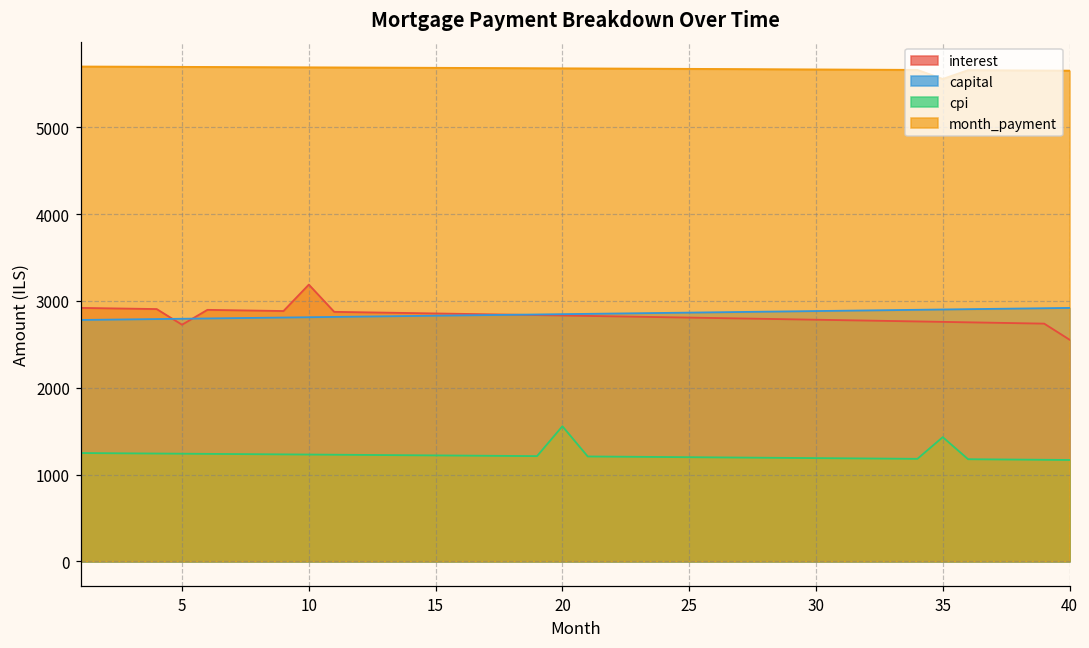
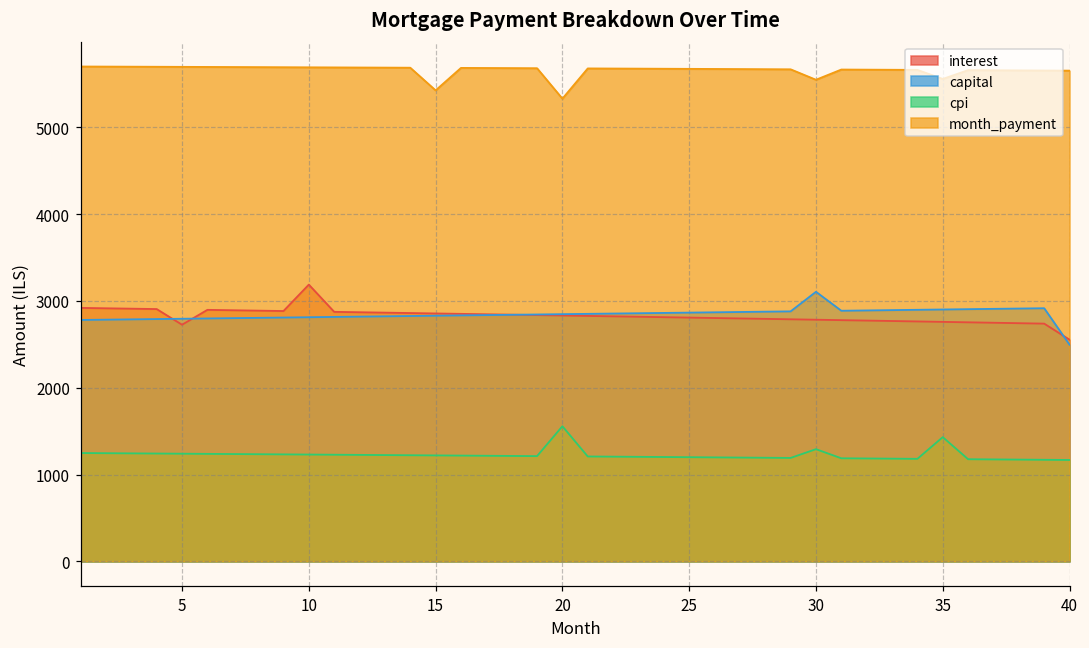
month_payment, 15: 5700 -> 5400
month_payment, 20: 5700 -> 5300
capital, 30: 2900 -> 3100
cpi, 30: 1200 -> 1300
month_payment, 30: 5700 -> 5500
capital, 40: 2900 -> 2500
